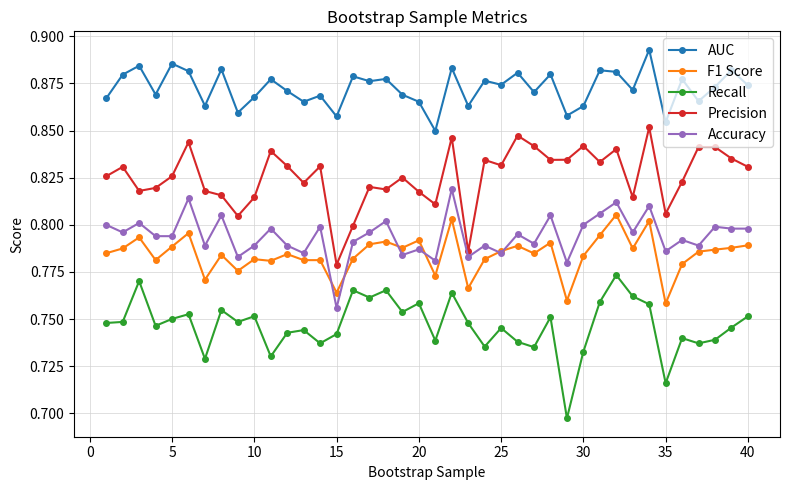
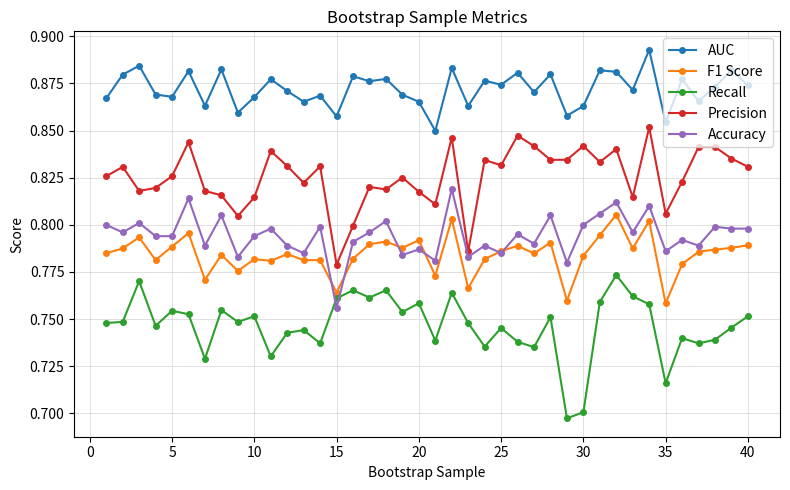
AUC, 5: 0.886 -> 0.868
Recall, 5: 0.750 -> 0.754
Accuracy, 10: 0.789 -> 0.794
Recall, 15: 0.742 -> 0.761
Recall, 30: 0.733 -> 0.701
